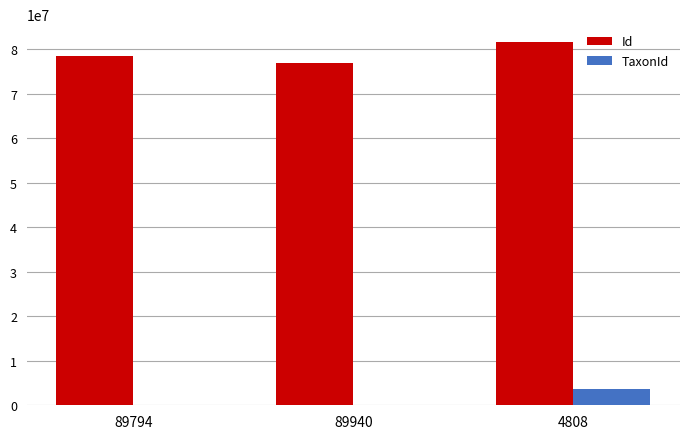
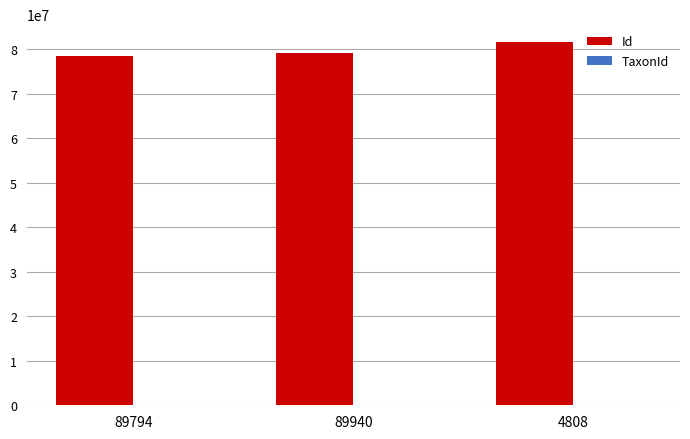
Id, 89940: 77000000 -> 79000000
TaxonId, 4808: 4000000 -> 0
